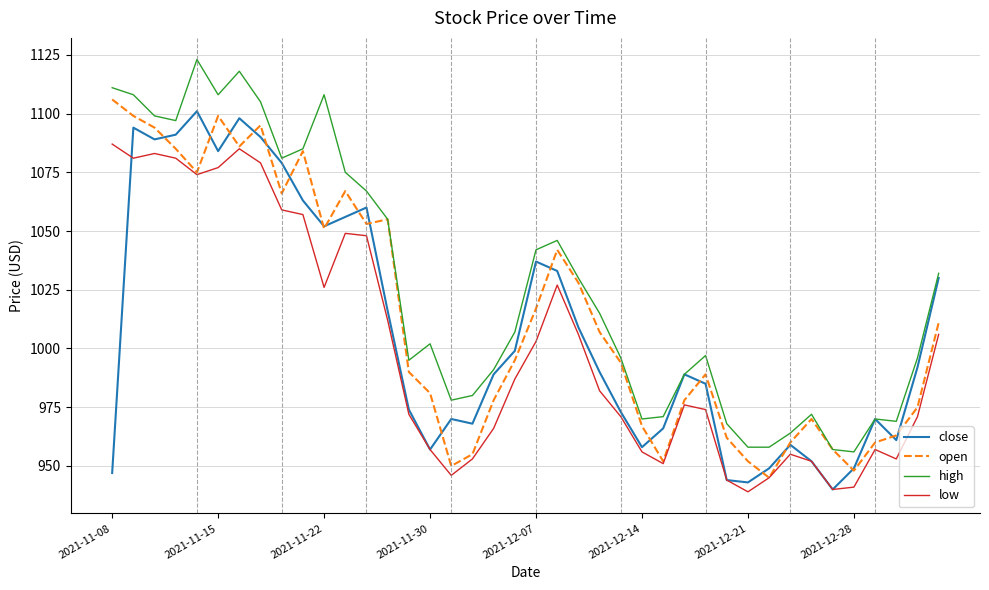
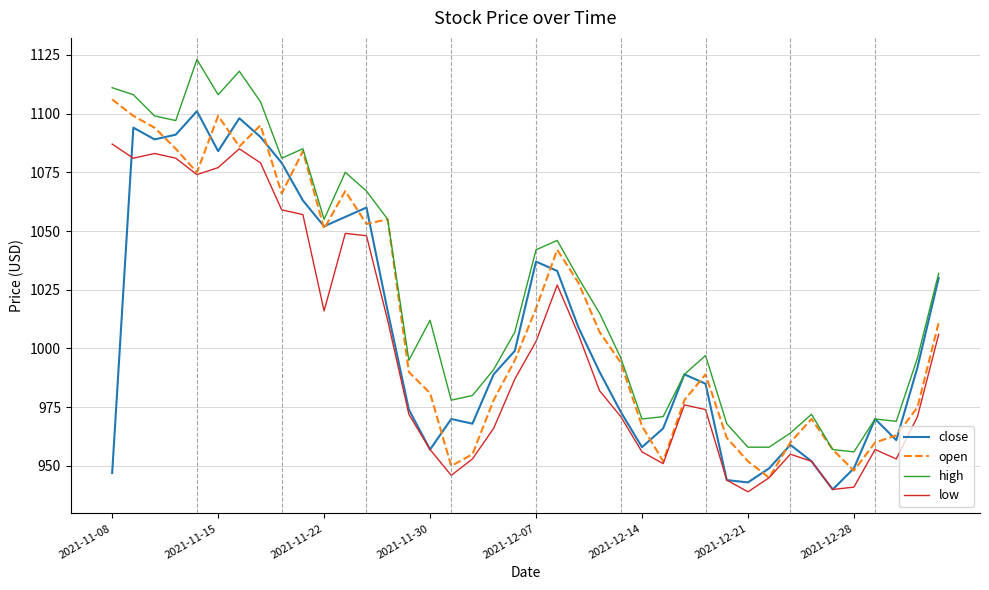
high, 2021-11-22: 1108 -> 1055
low, 2021-11-22: 1026 -> 1016
high, 2021-11-30: 1002 -> 1012
